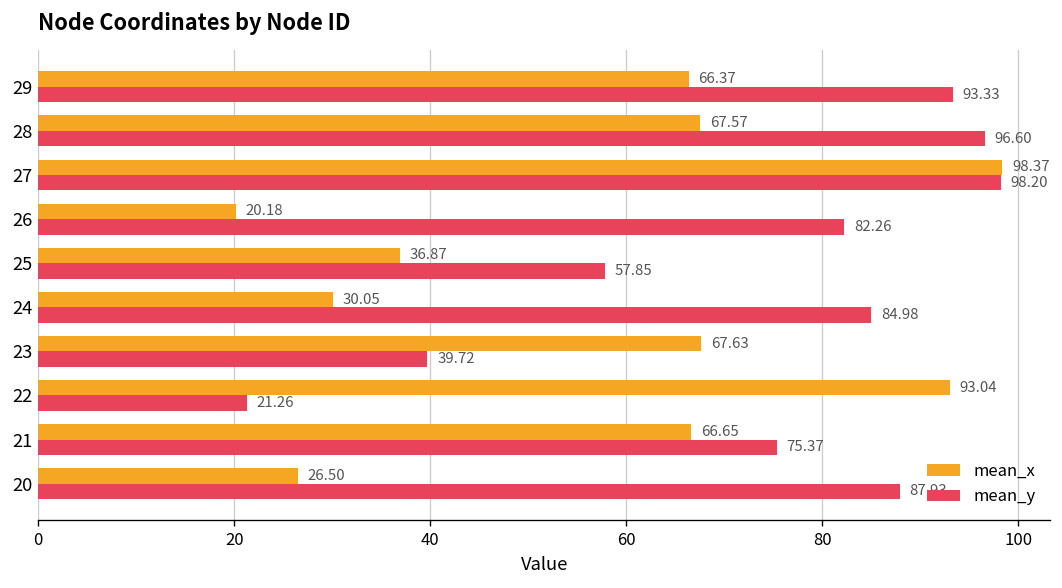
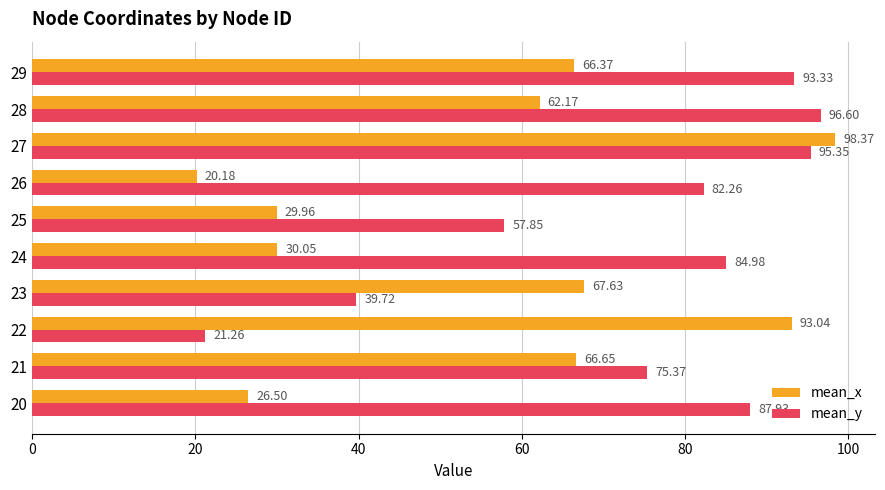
mean_x, 28: 67.57 -> 62.17
mean_y, 27: 98.20 -> 95.35
mean_x, 25: 36.87 -> 29.96
